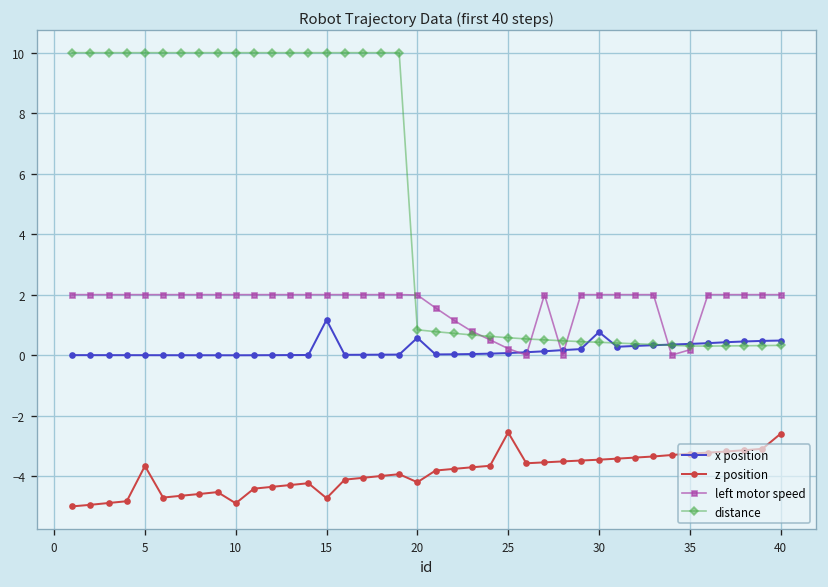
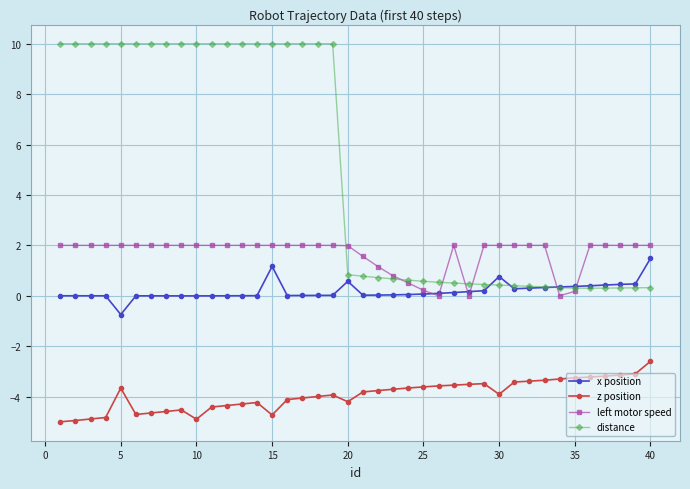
x position, 5: 0.0 -> -0.7
z position, 25: -2.6 -> -3.6
z position, 30: -3.5 -> -3.9
x position, 40: 0.5 -> 1.5
